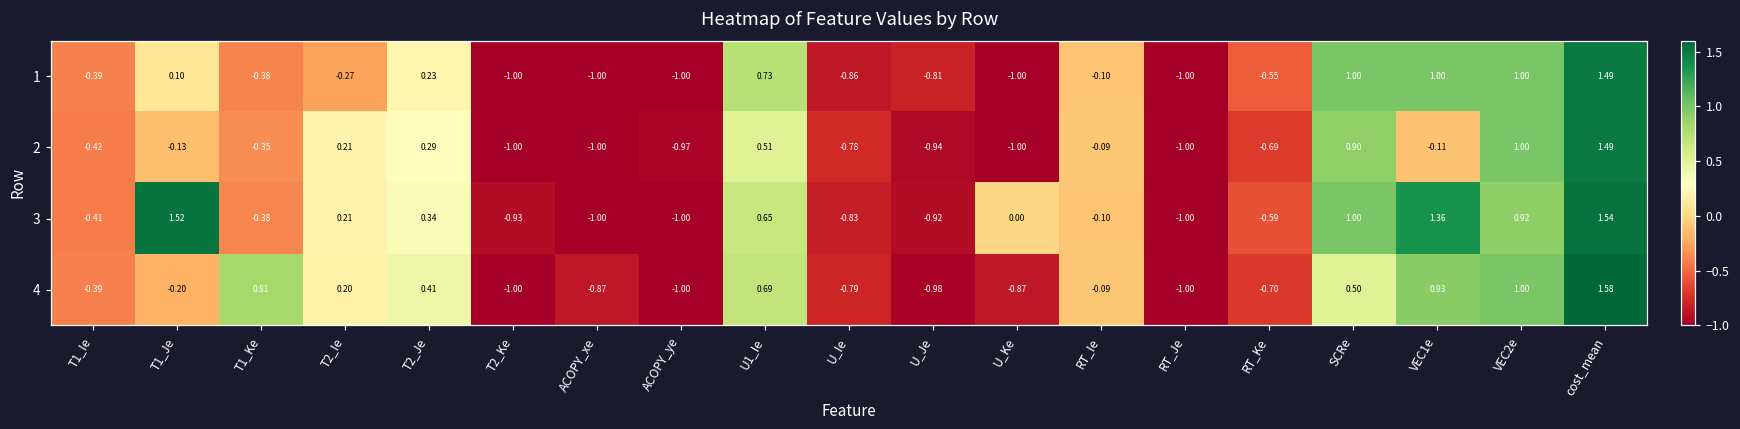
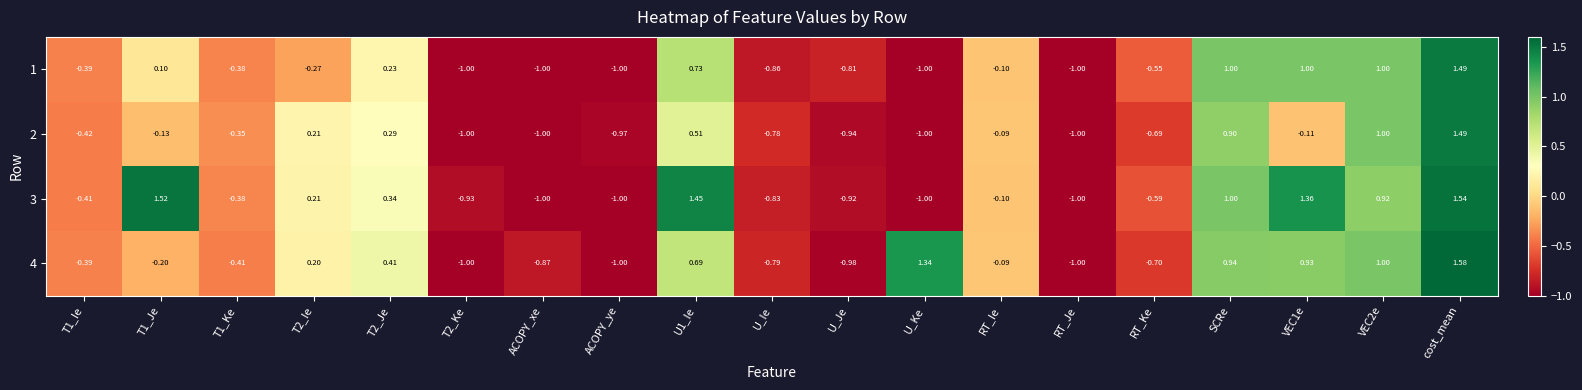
3, U1_Ie: 0.65 -> 1.45
3, U_Ke: 0.00 -> -1.00
4, T1_Ke: 0.81 -> -0.41
4, U_Ke: -0.87 -> 1.34
4, SCRe: 0.50 -> 0.94
